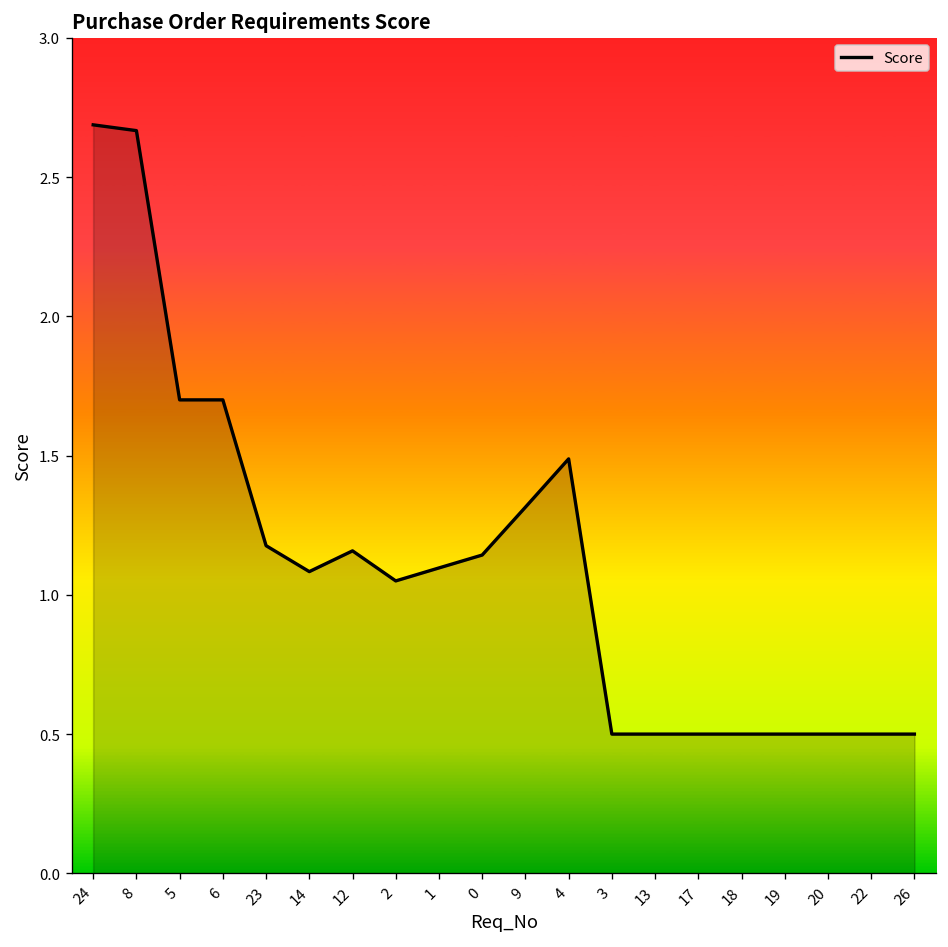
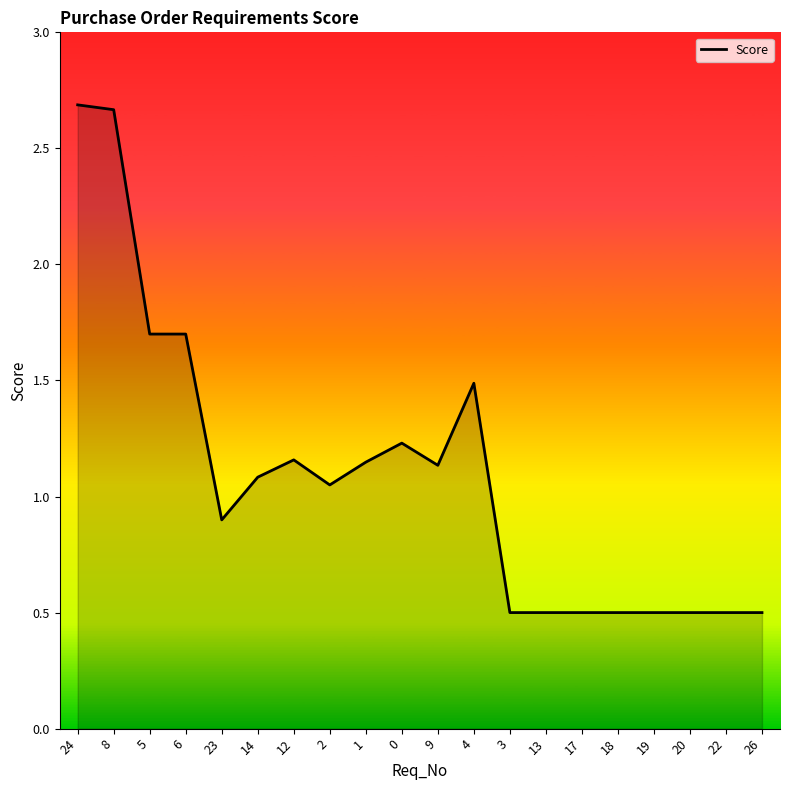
23: 1.18 -> 0.90
1: 1.10 -> 1.15
0: 1.14 -> 1.23
9: 1.31 -> 1.13
